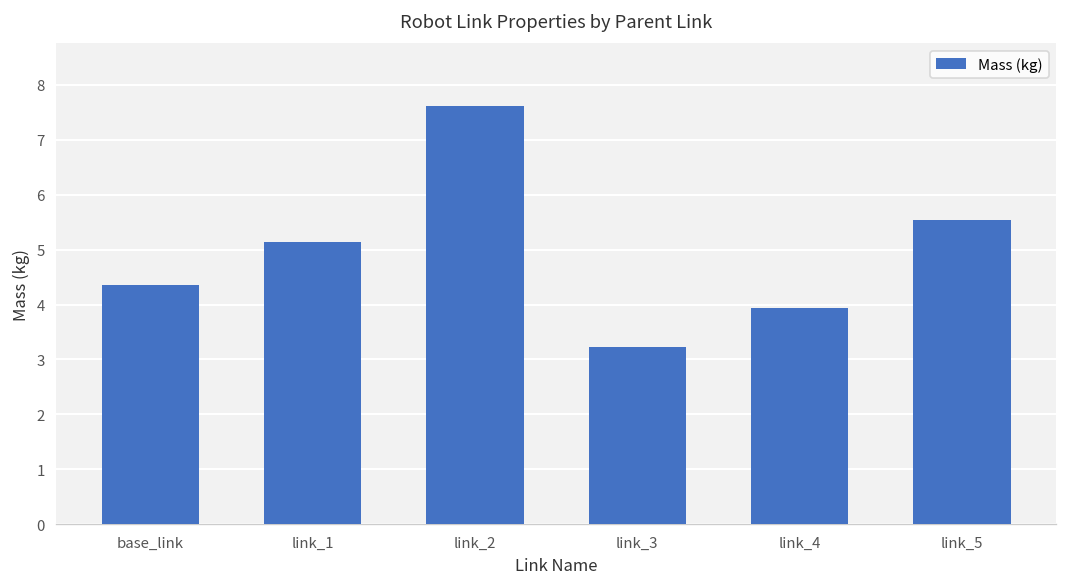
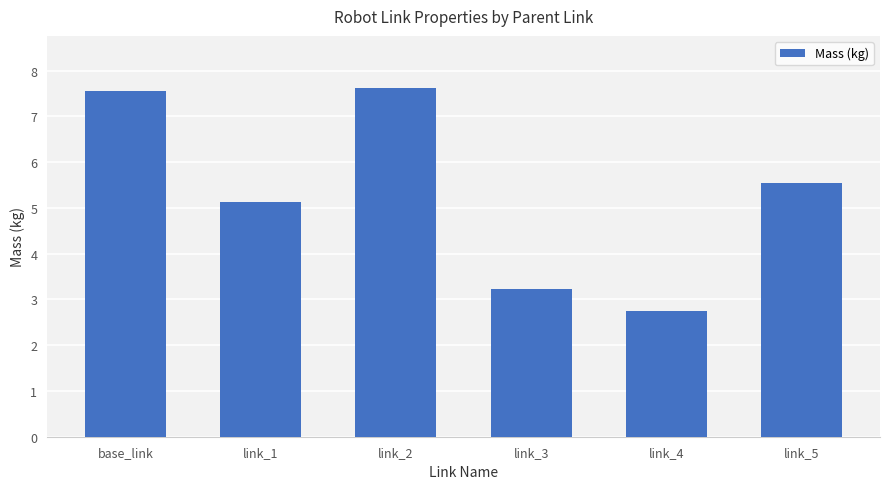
base_link: 4.4 -> 7.6
link_4: 3.9 -> 2.8
